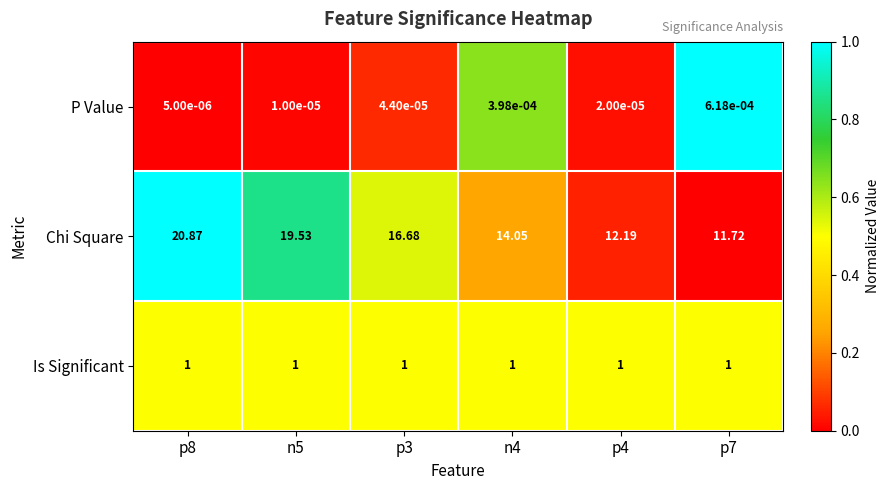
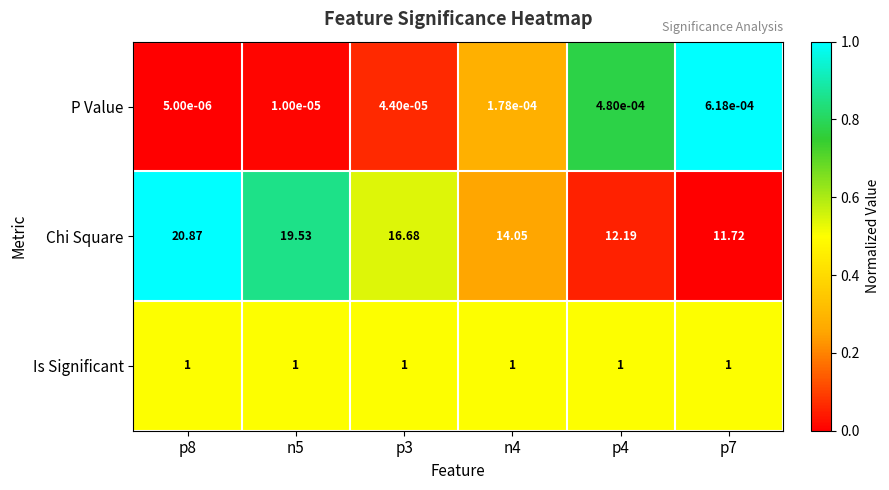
P Value, n4: 3.98e-04 -> 1.78e-04
P Value, p4: 2.00e-05 -> 4.80e-04
